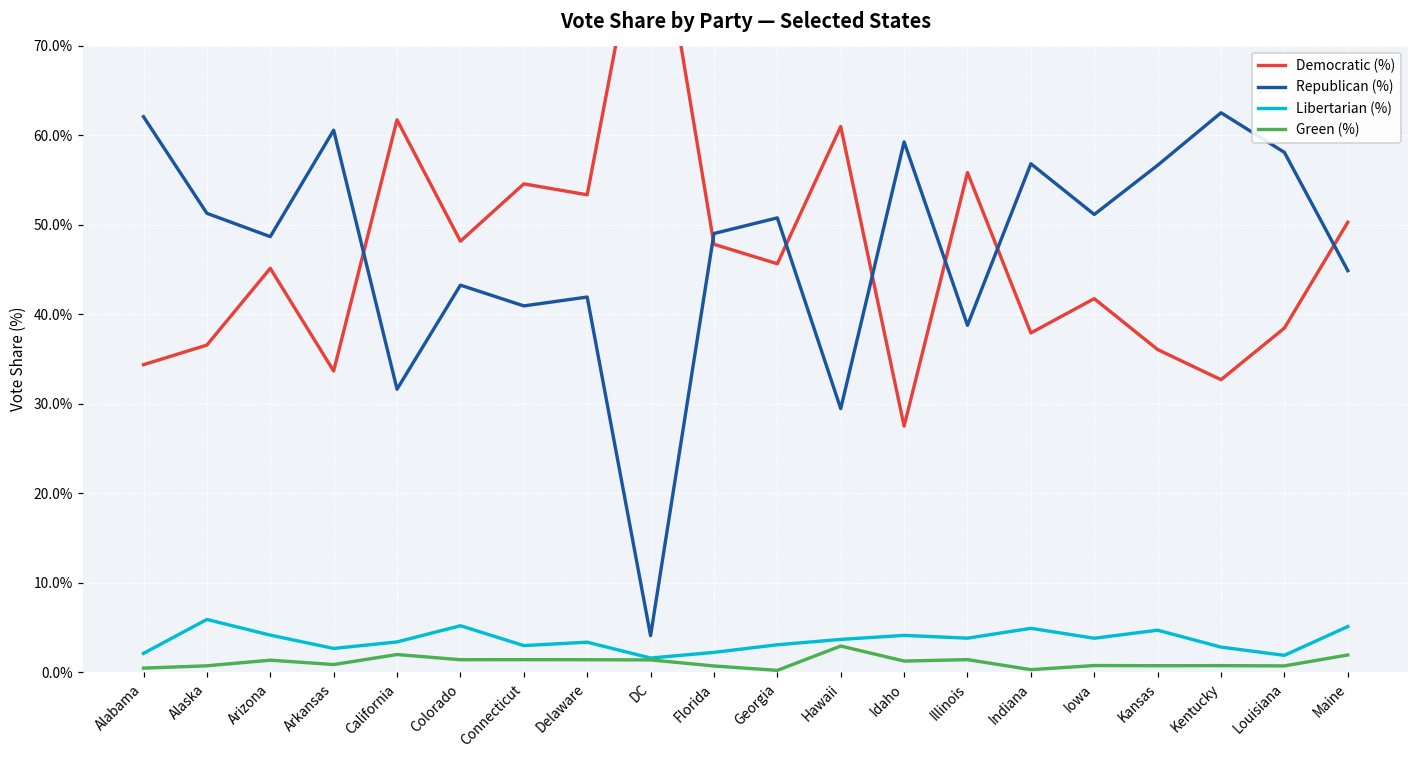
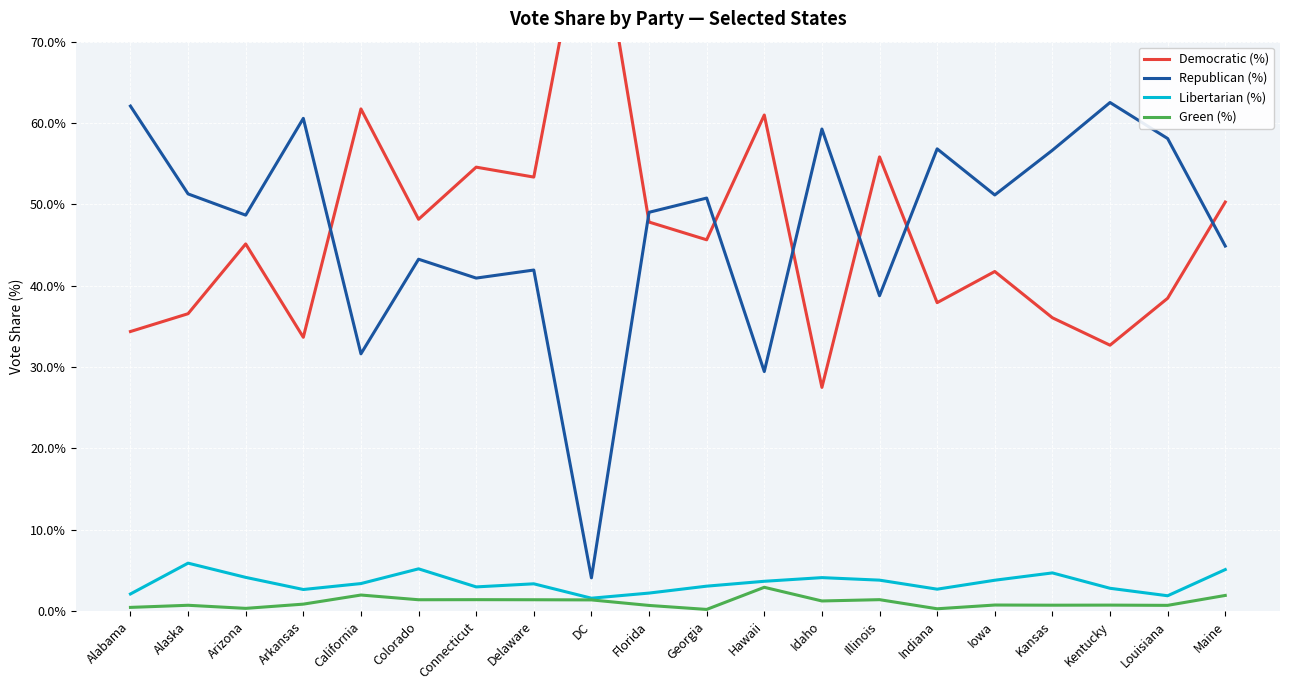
Green (%), Arizona: 1% -> 0%
Libertarian (%), Indiana: 5% -> 3%
